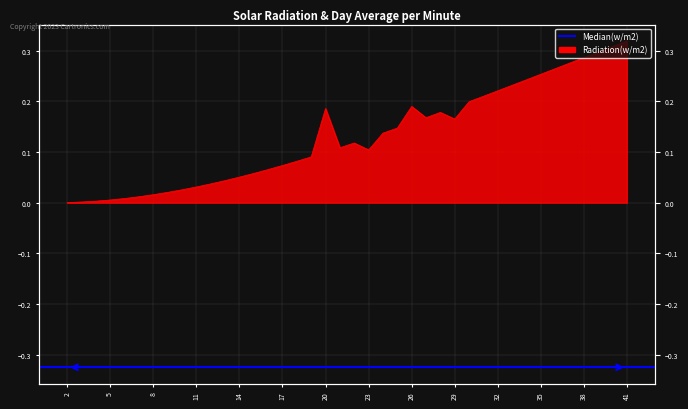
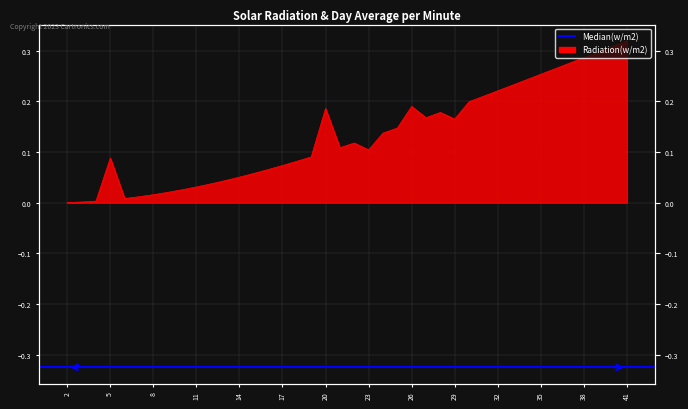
5: 0.01 -> 0.09
